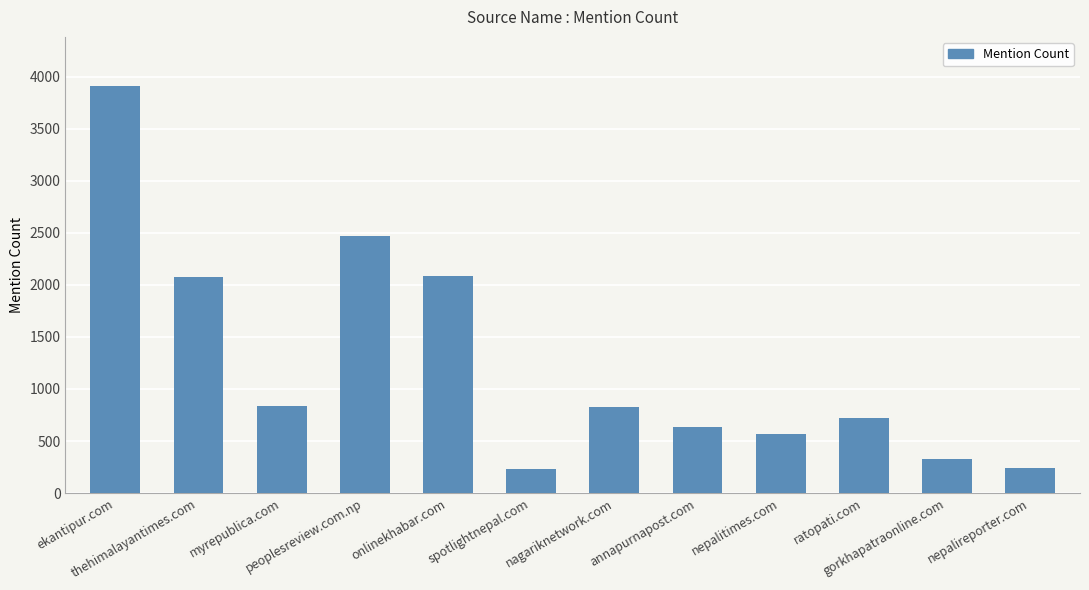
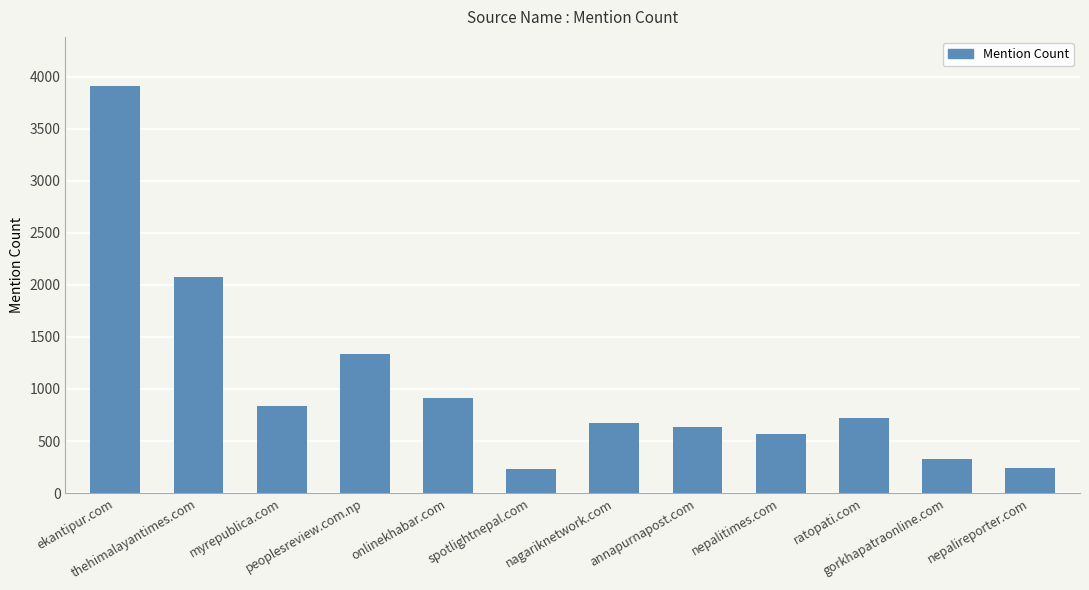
peoplesreview.com.np: 2470 -> 1340
onlinekhabar.com: 2090 -> 910
nagariknetwork.com: 830 -> 670
